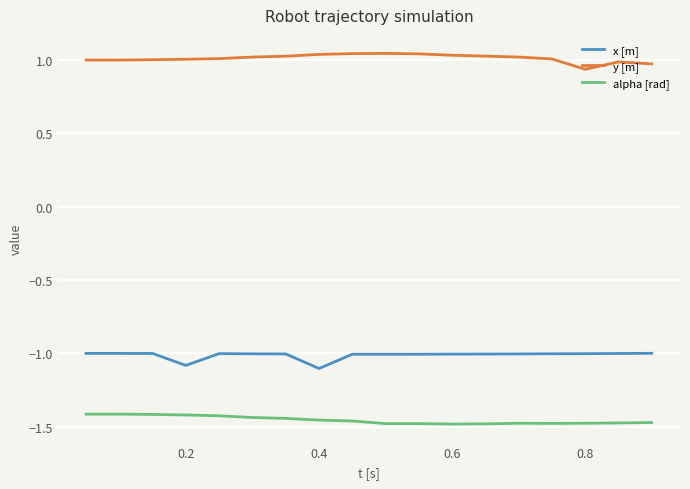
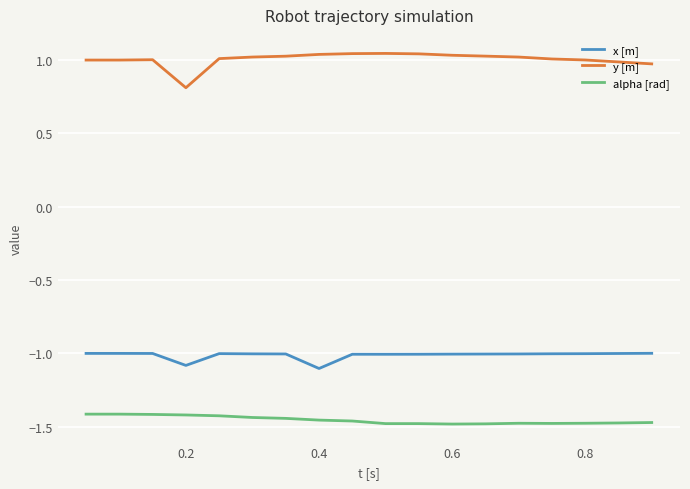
y [m], 0.2: 1.00 -> 0.81
y [m], 0.8: 0.94 -> 1.00
